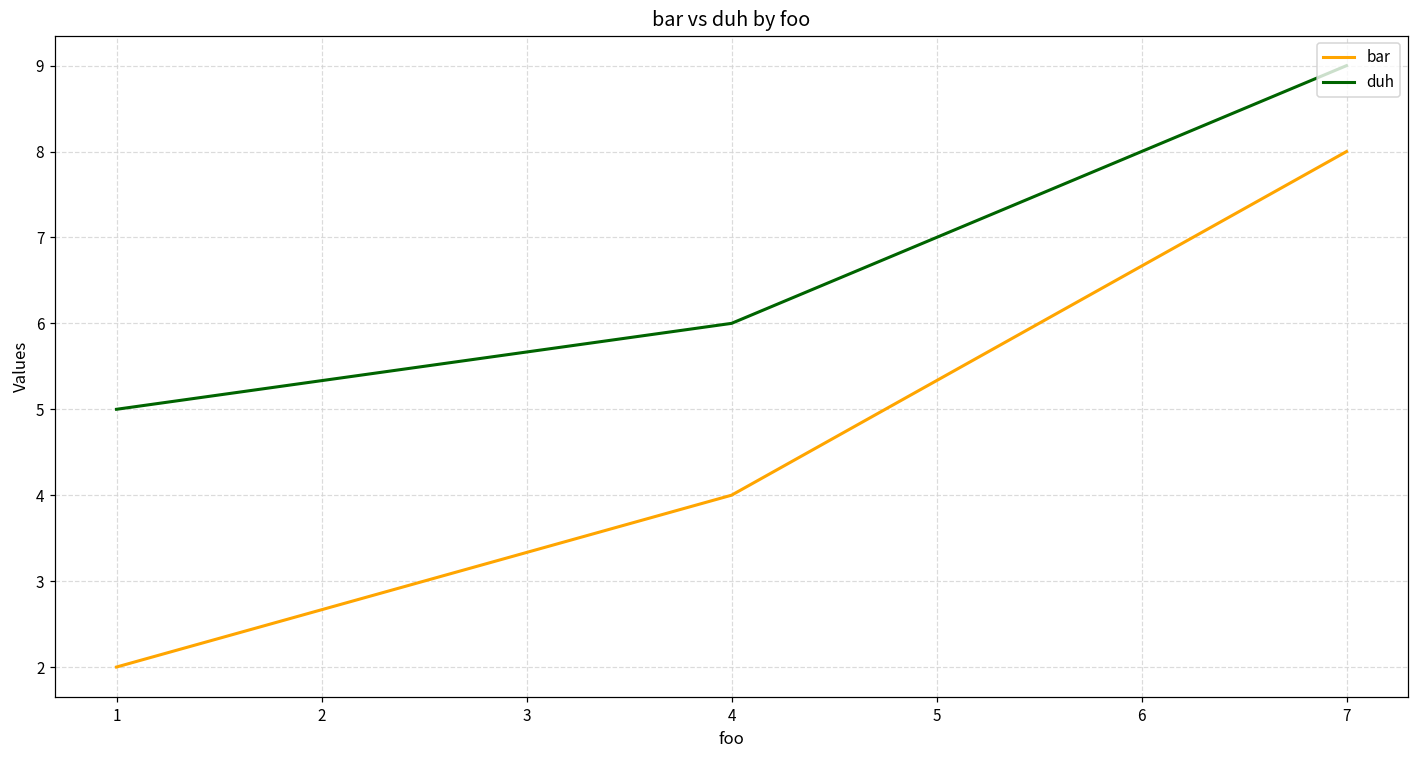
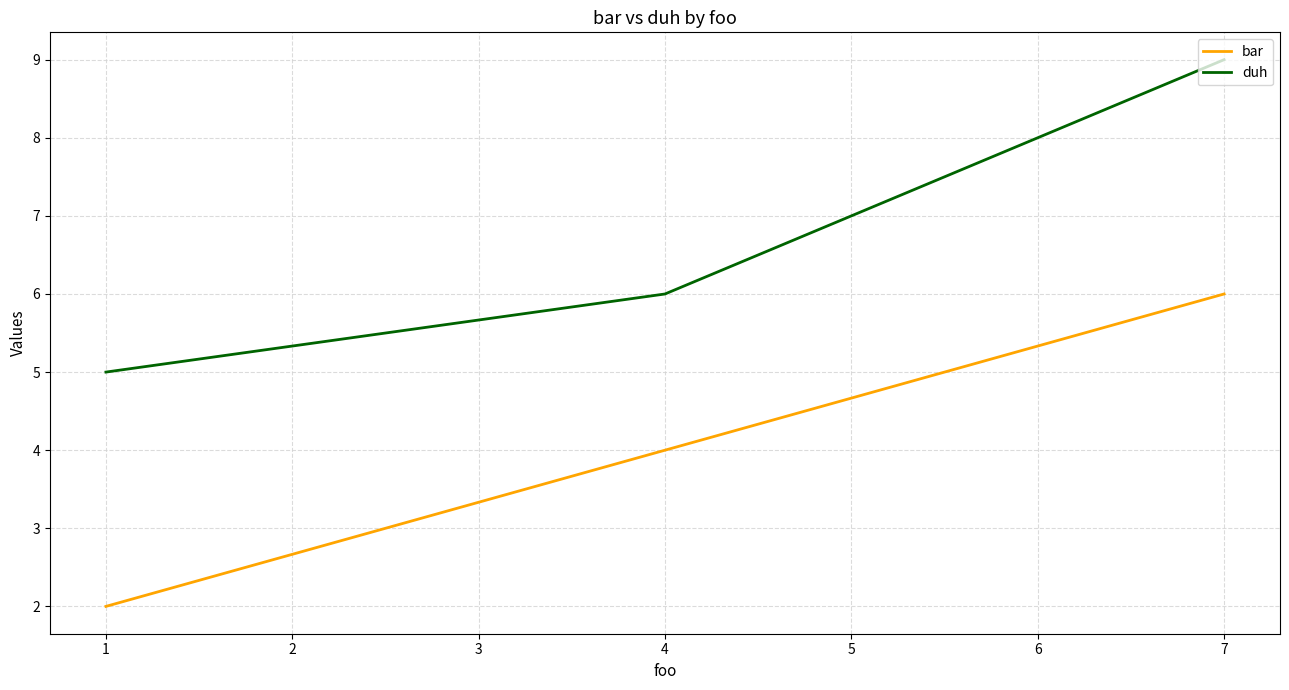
bar, 7: 8 -> 6
